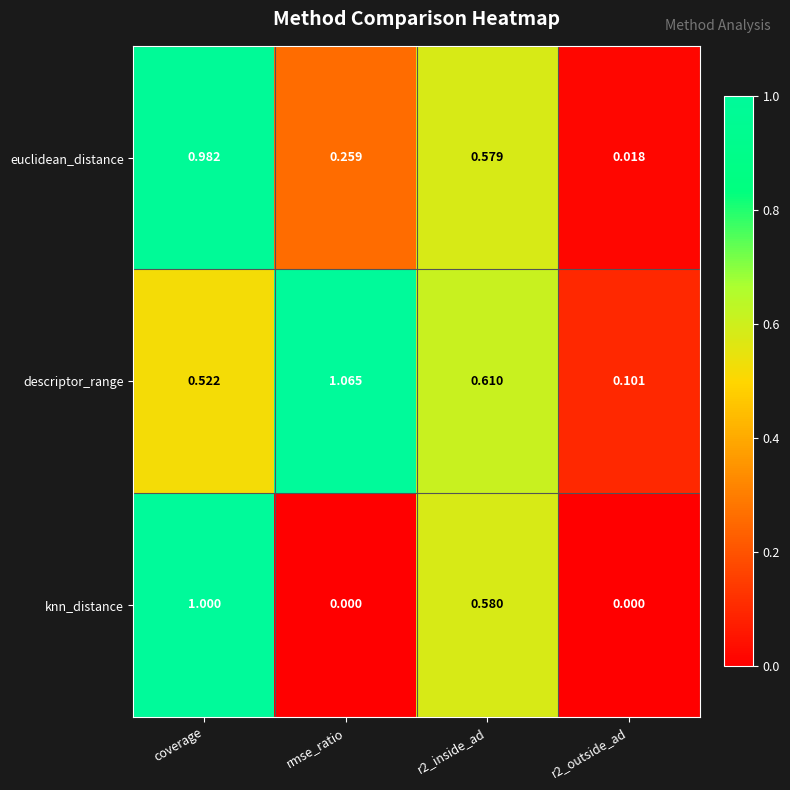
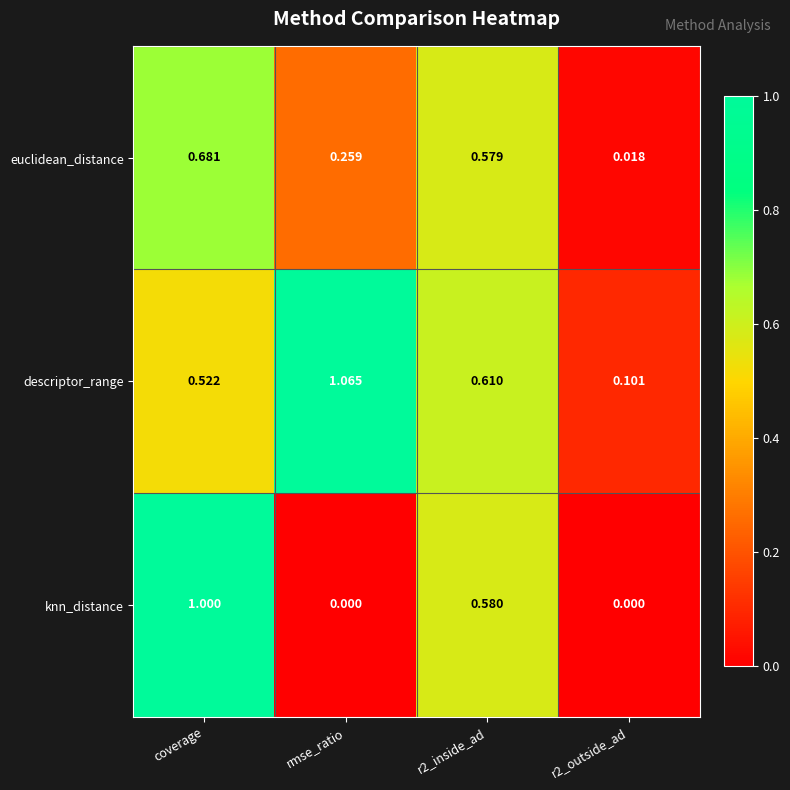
euclidean_distance, coverage: 0.982 -> 0.681
